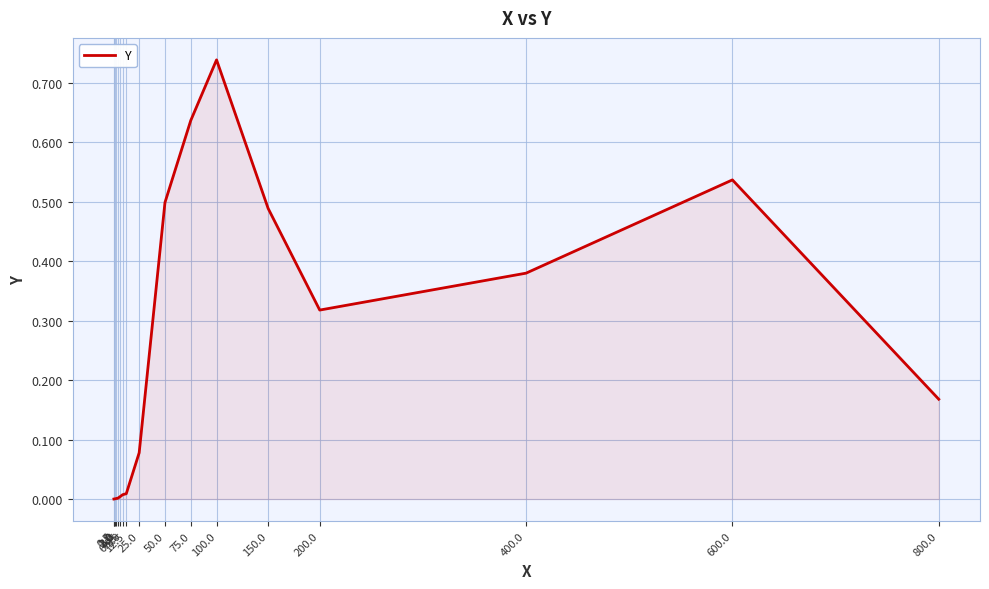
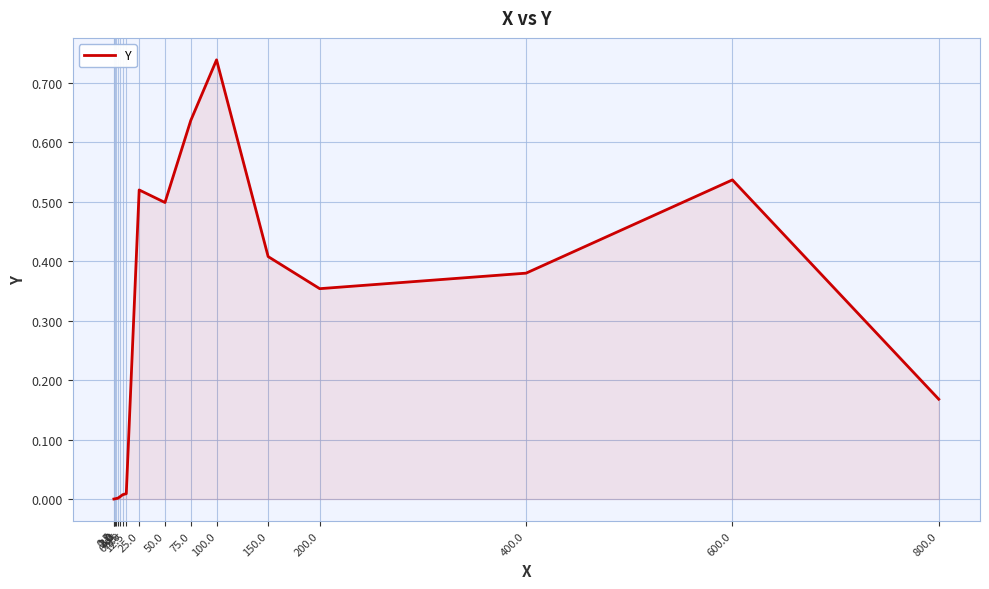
25.0: 0.08 -> 0.52
150.0: 0.49 -> 0.41
200.0: 0.32 -> 0.35
